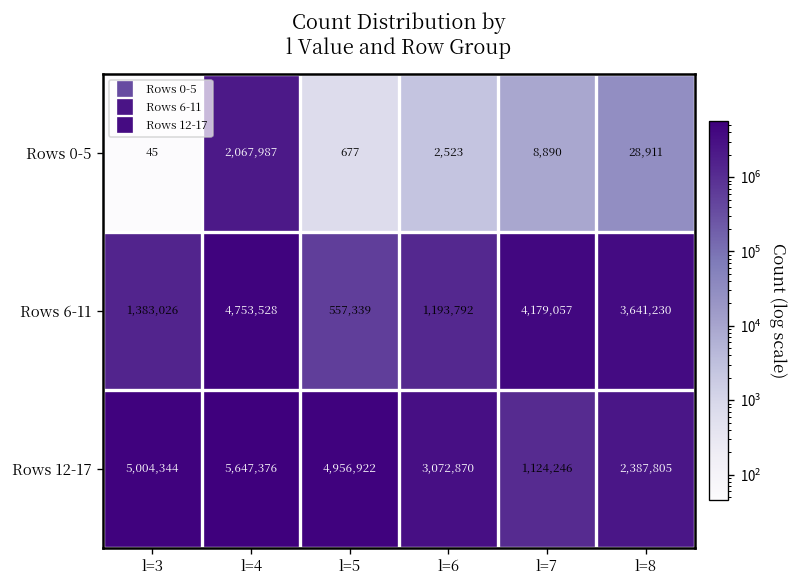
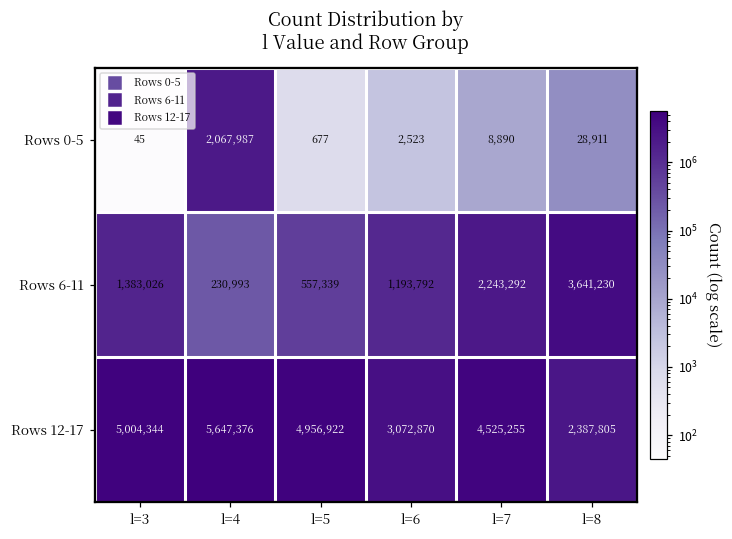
Rows 6-11, l=4: 4,753,528 -> 230,993
Rows 6-11, l=7: 4,179,057 -> 2,243,292
Rows 12-17, l=7: 1,124,246 -> 4,525,255
